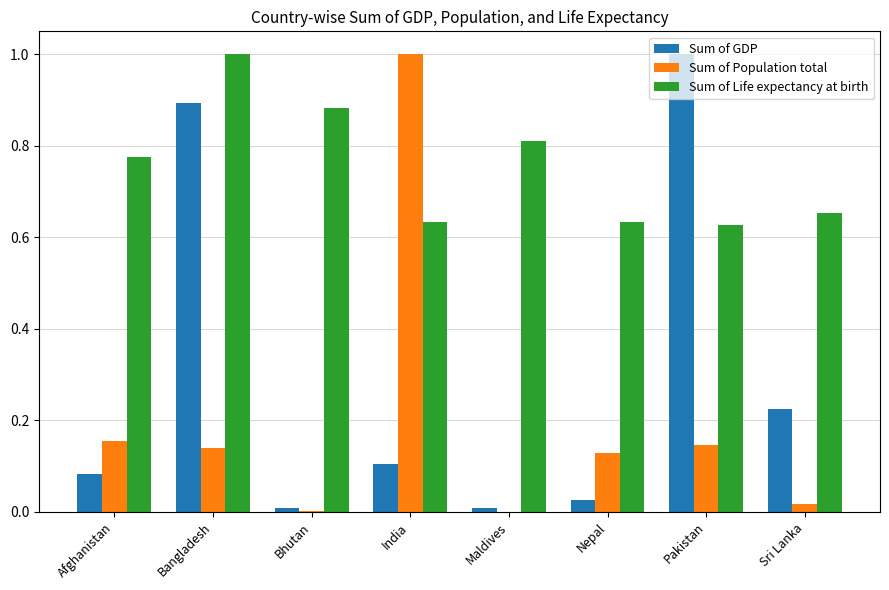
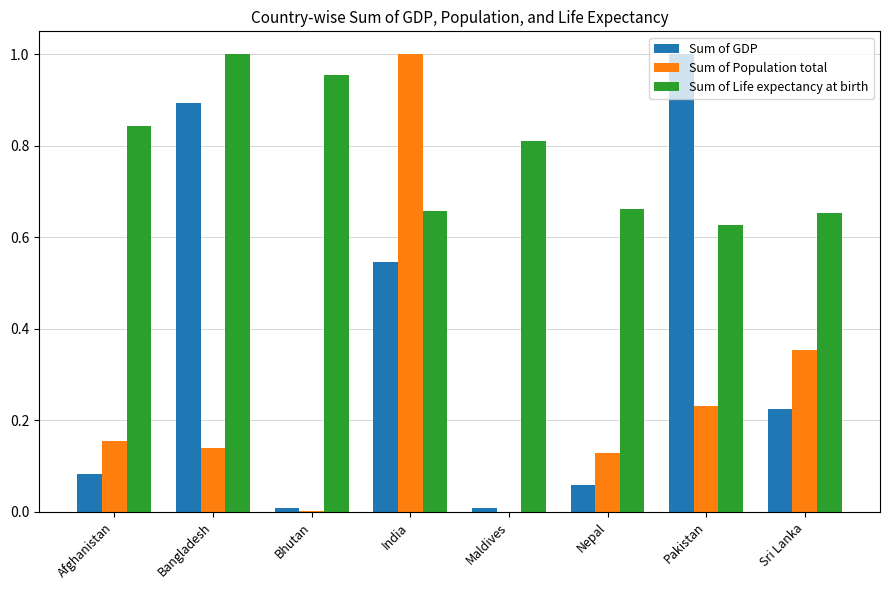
Sum of Life expectancy at birth, Afghanistan: 0.77 -> 0.84
Sum of Life expectancy at birth, Bhutan: 0.88 -> 0.95
Sum of GDP, India: 0.10 -> 0.55
Sum of Life expectancy at birth, India: 0.63 -> 0.66
Sum of GDP, Nepal: 0.03 -> 0.06
Sum of Life expectancy at birth, Nepal: 0.63 -> 0.66
Sum of Population total, Pakistan: 0.15 -> 0.23
Sum of Population total, Sri Lanka: 0.02 -> 0.35
